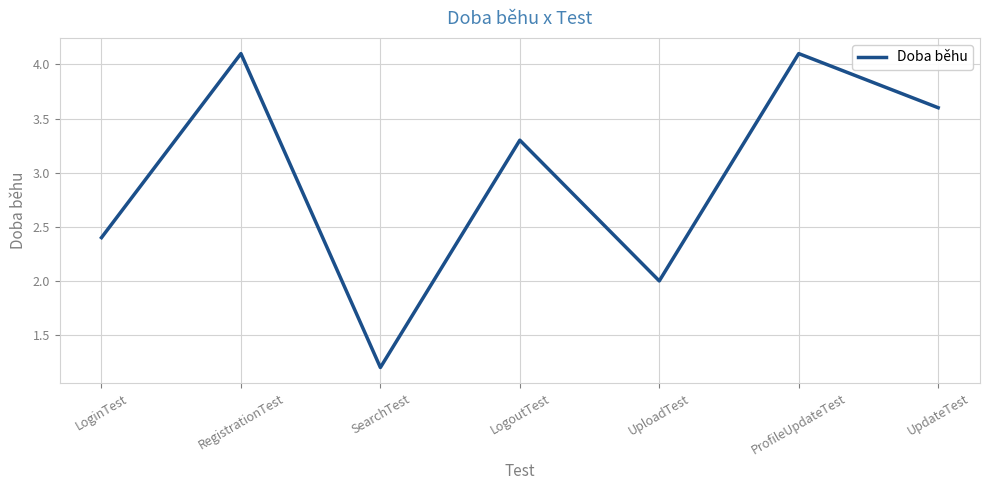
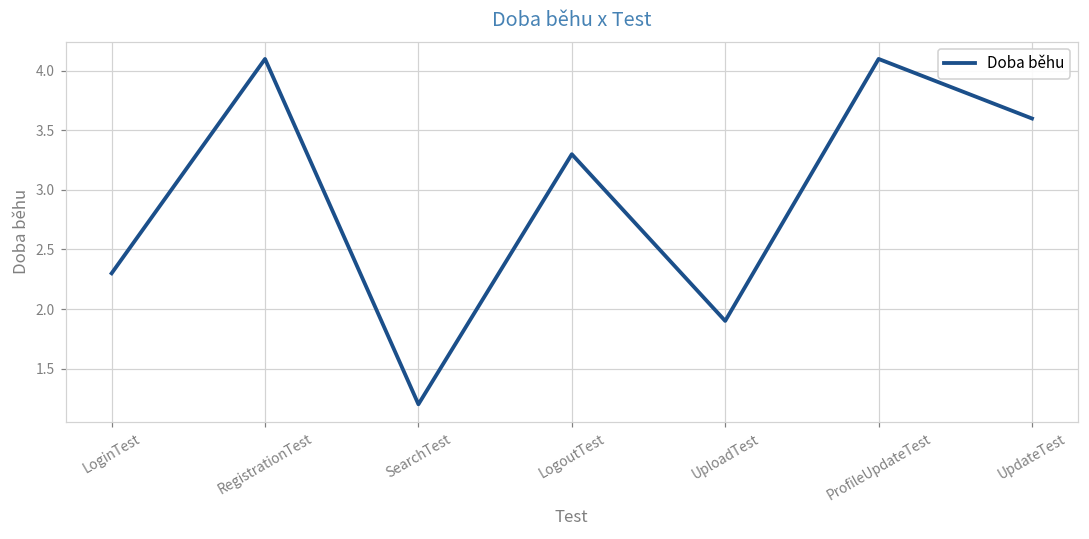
LoginTest: 2.4 -> 2.3
UploadTest: 2.0 -> 1.9
